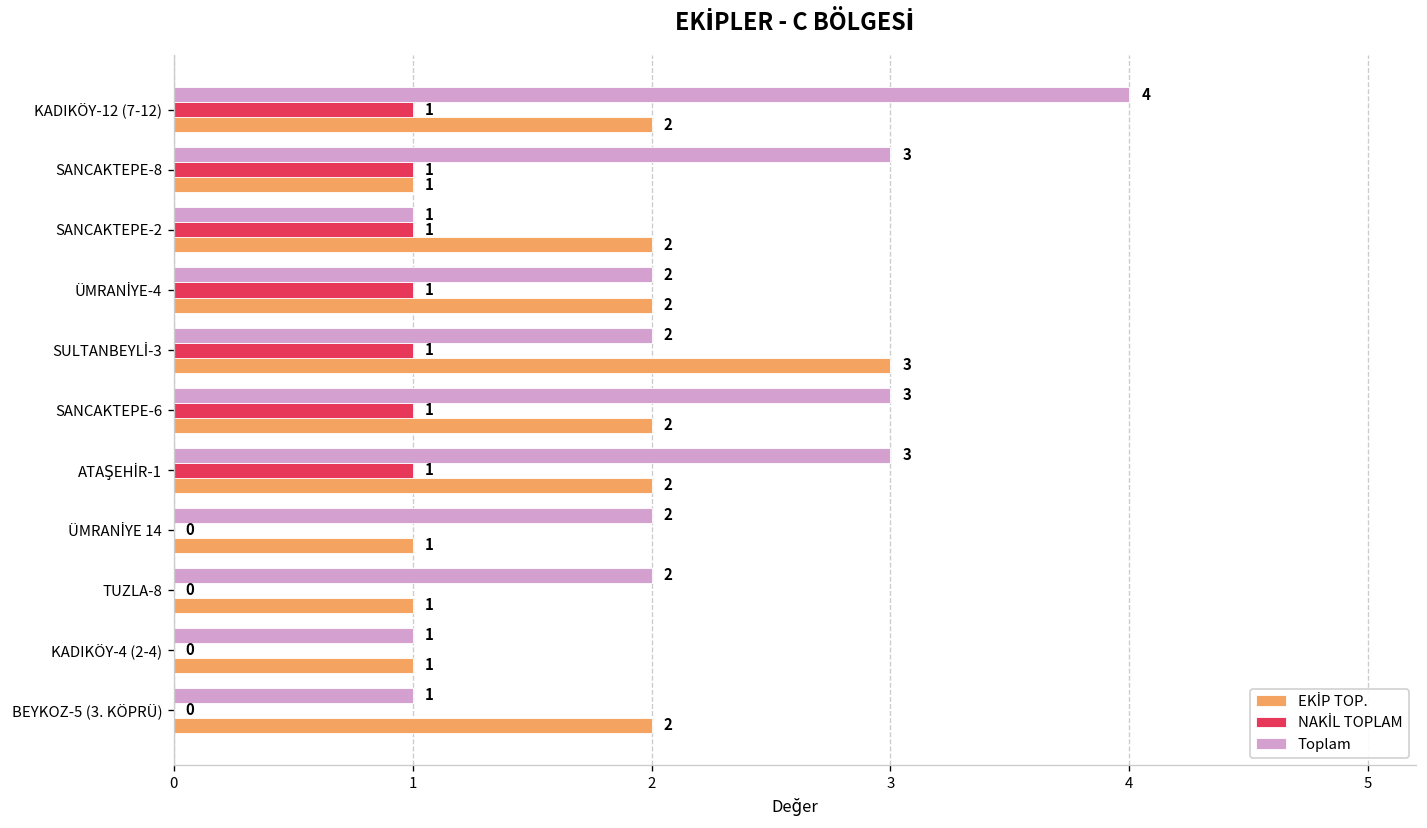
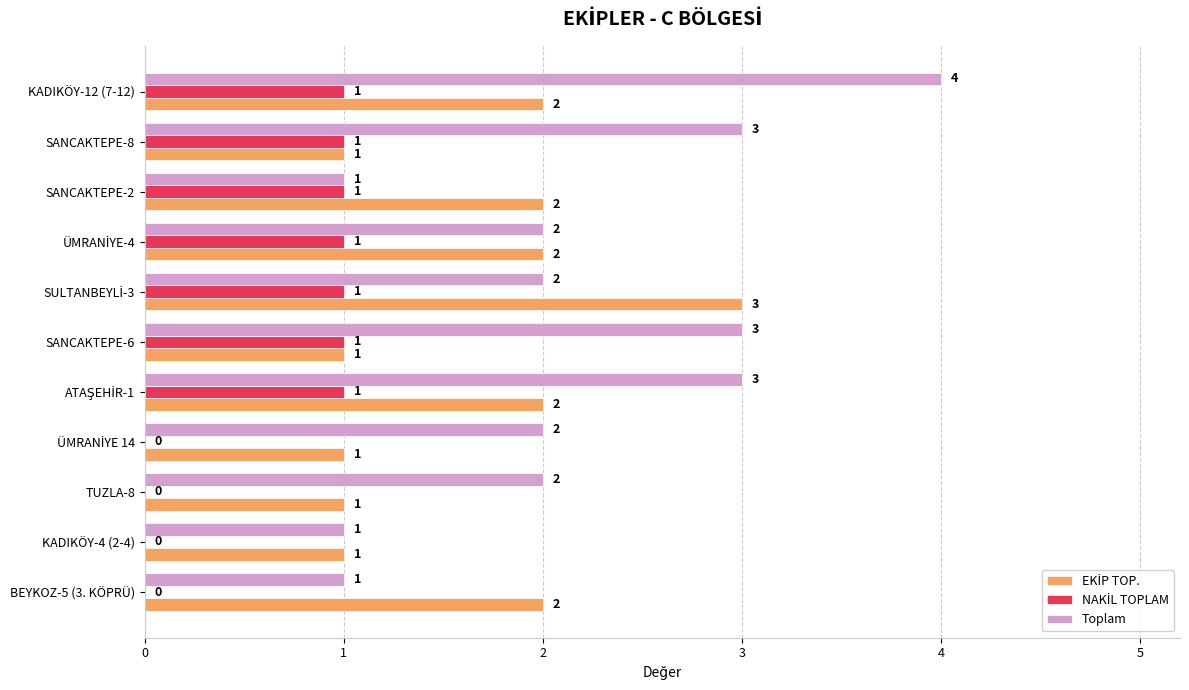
EKİP TOP., SANCAKTEPE-6: 2 -> 1
